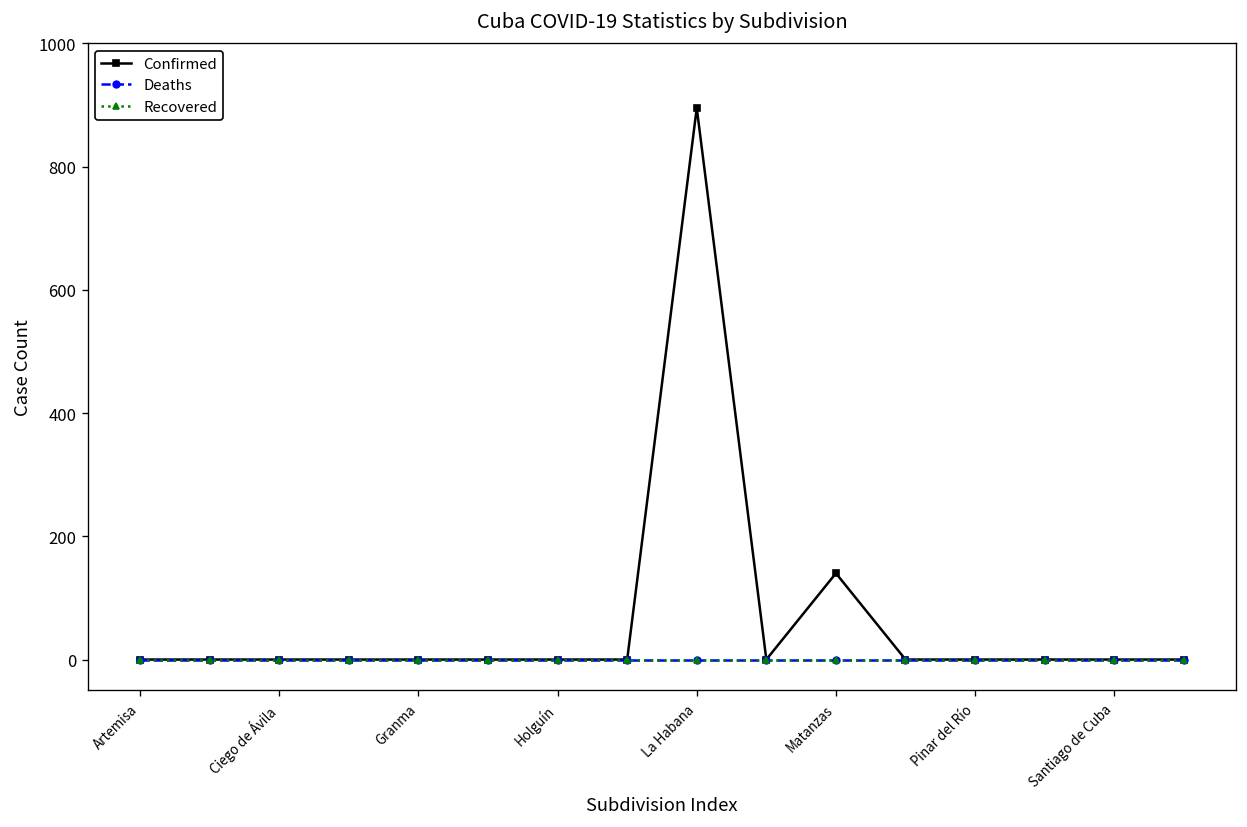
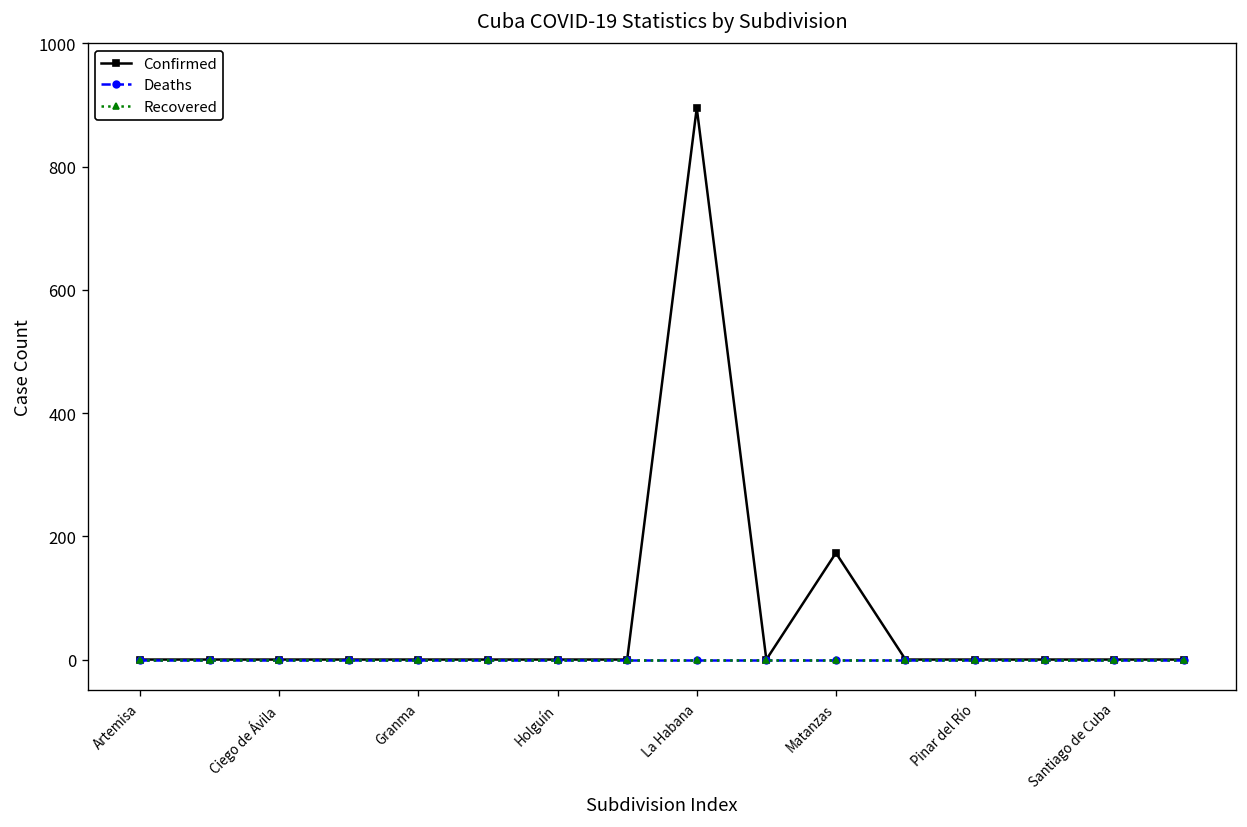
Confirmed, Matanzas: 140 -> 170
